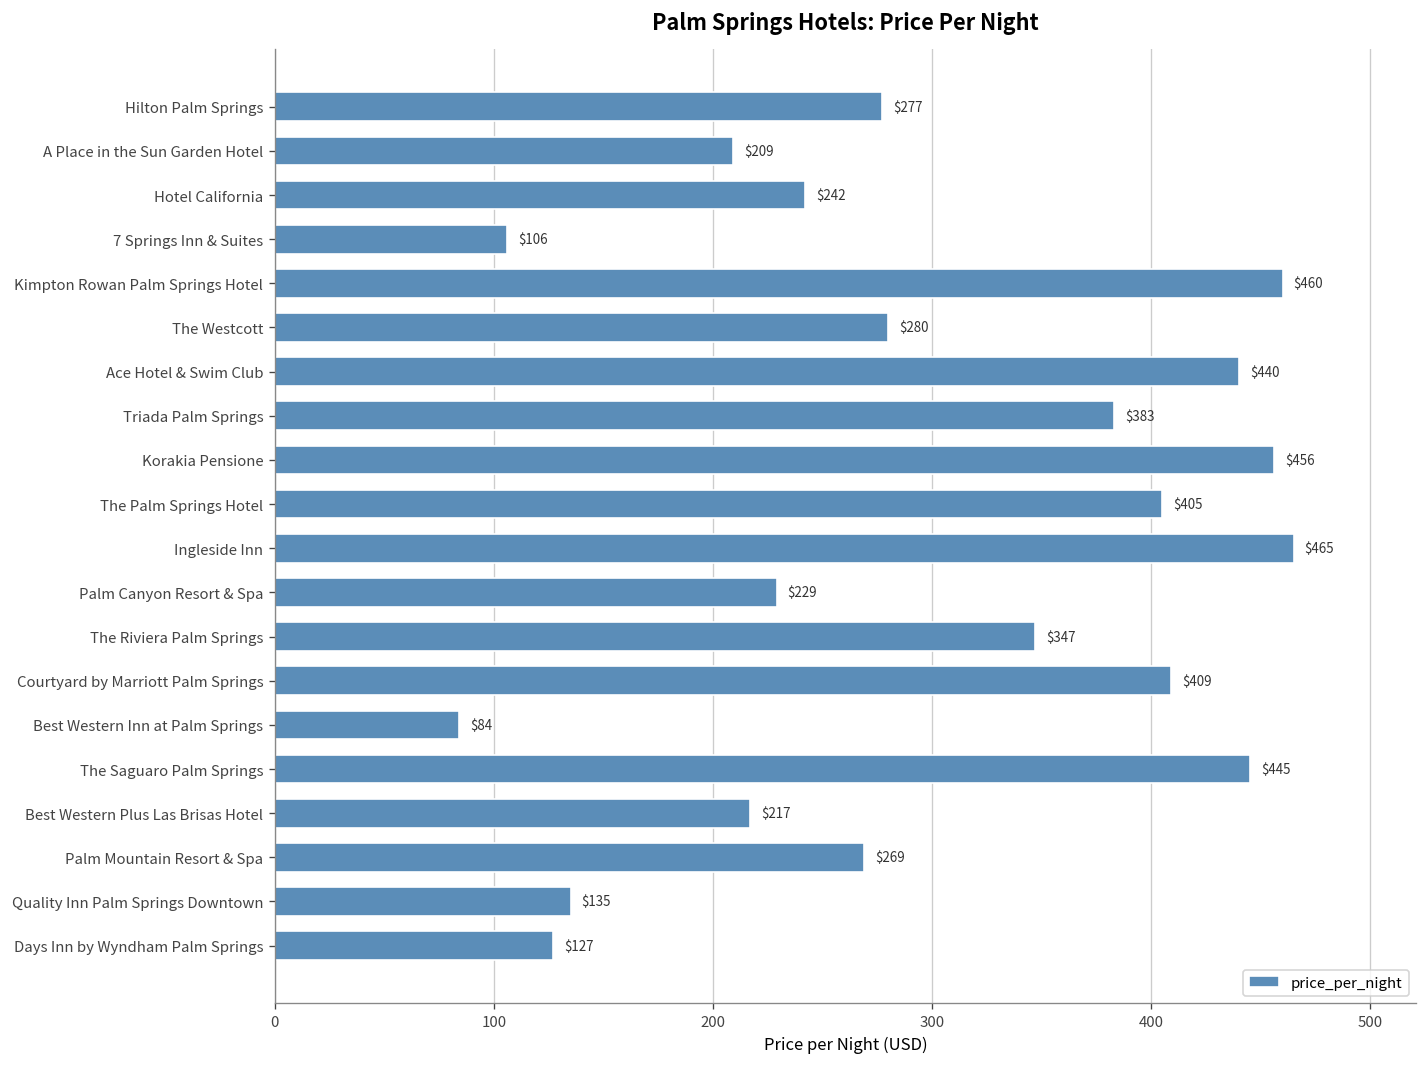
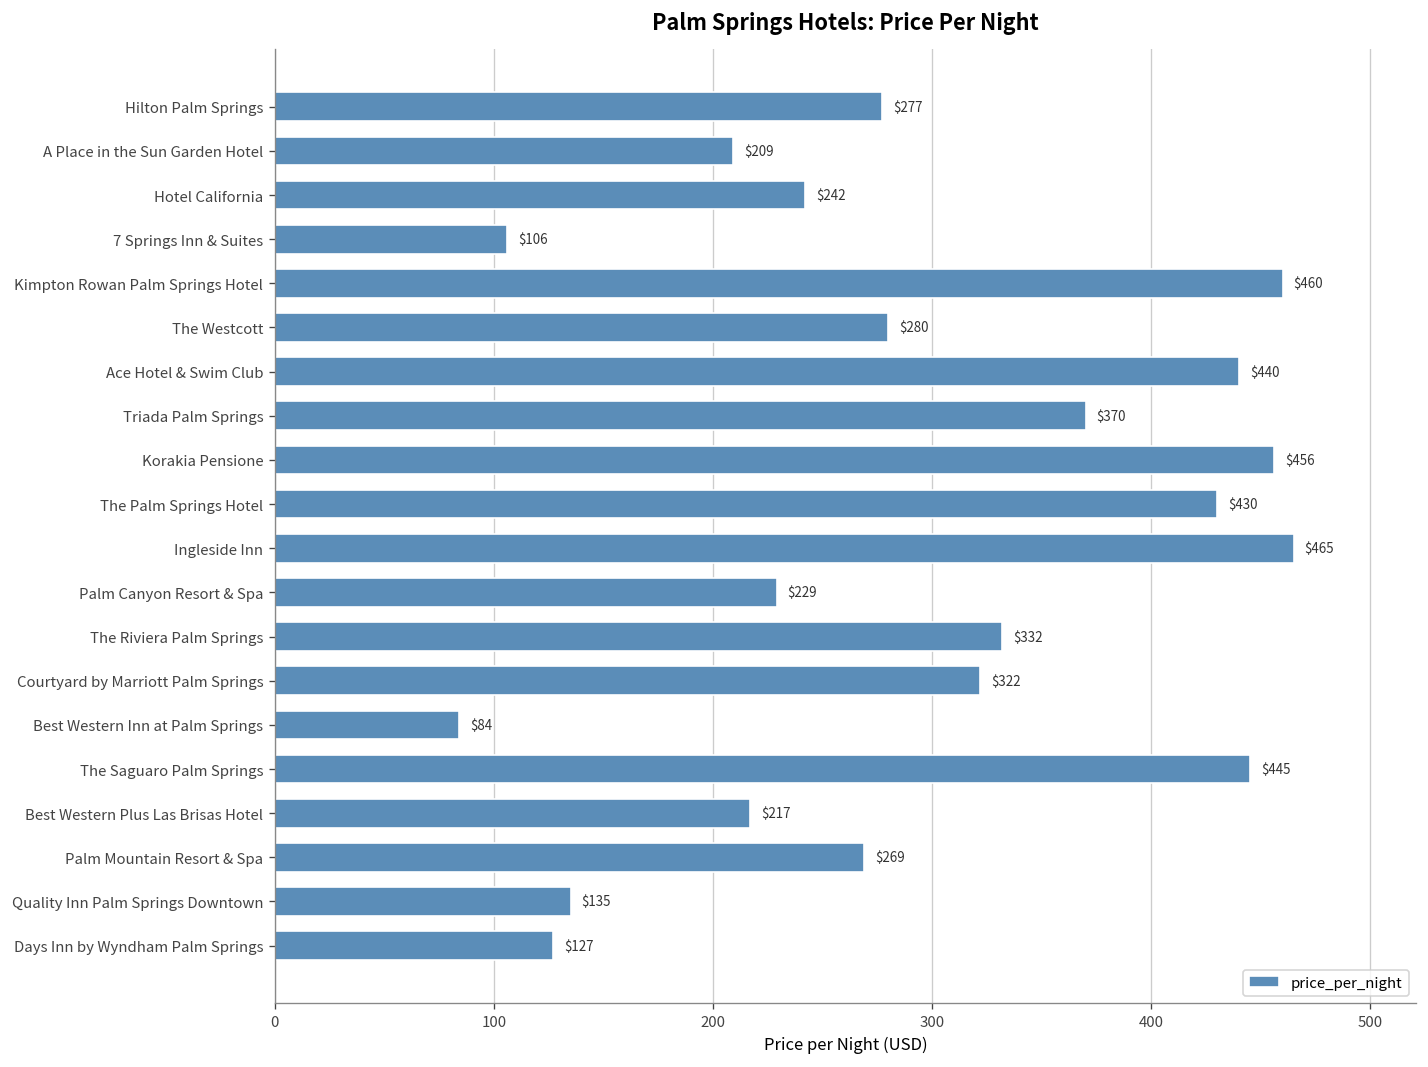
Triada Palm Springs: $383 -> $370
The Palm Springs Hotel: $405 -> $430
The Riviera Palm Springs: $347 -> $332
Courtyard by Marriott Palm Springs: $409 -> $322
